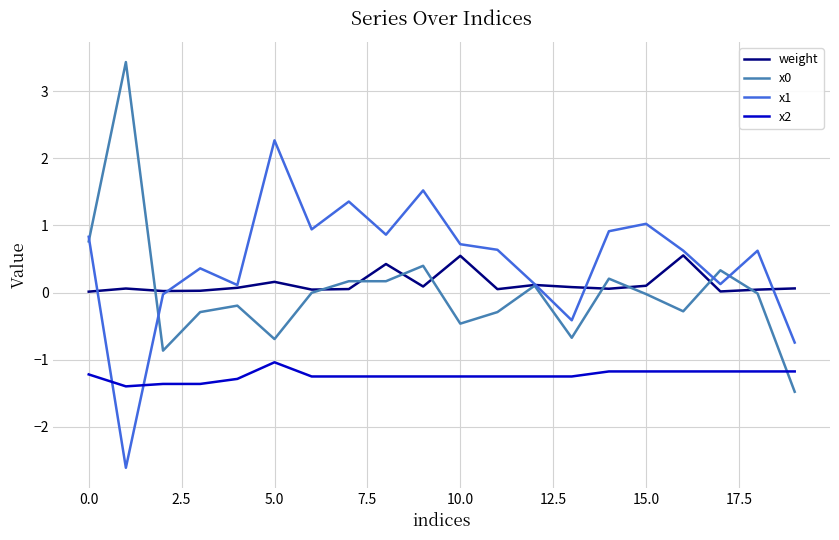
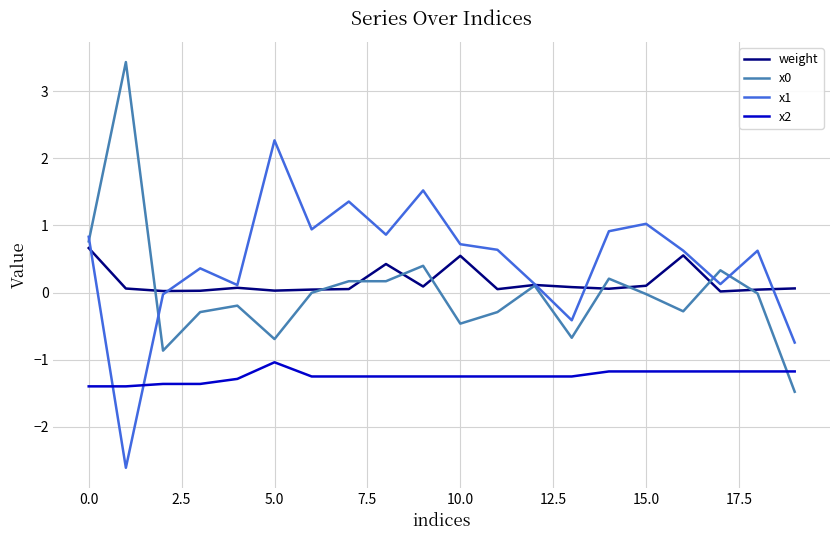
weight, 0.0: 0.0 -> 0.7
x2, 0.0: -1.2 -> -1.4
weight, 5.0: 0.2 -> 0.0
